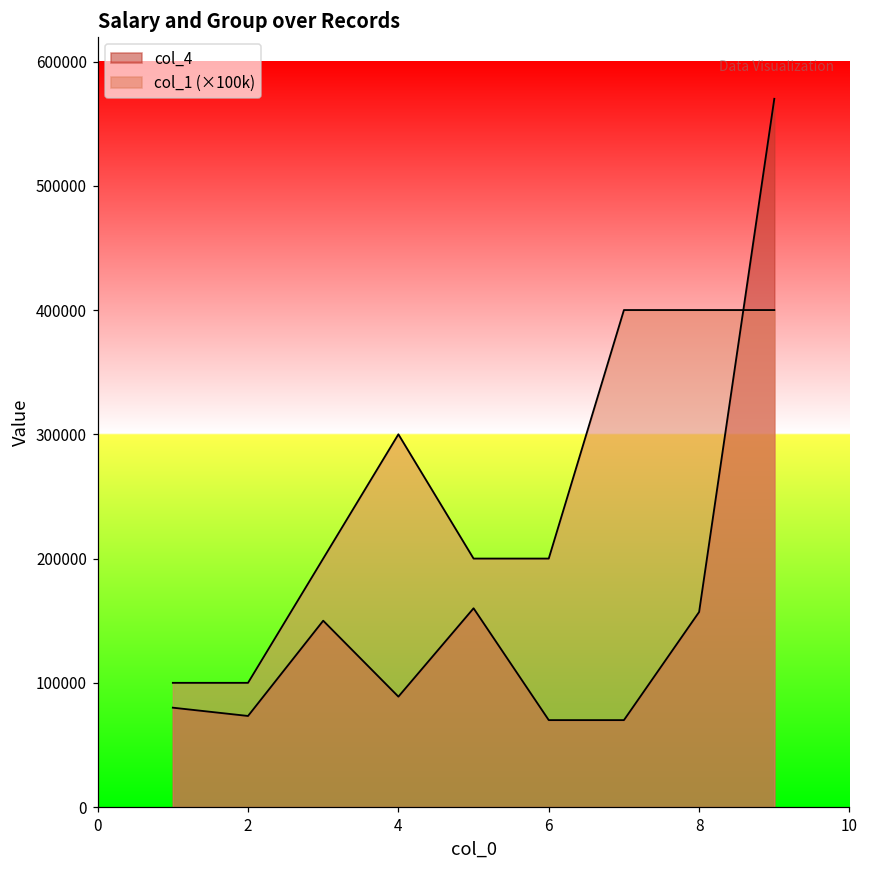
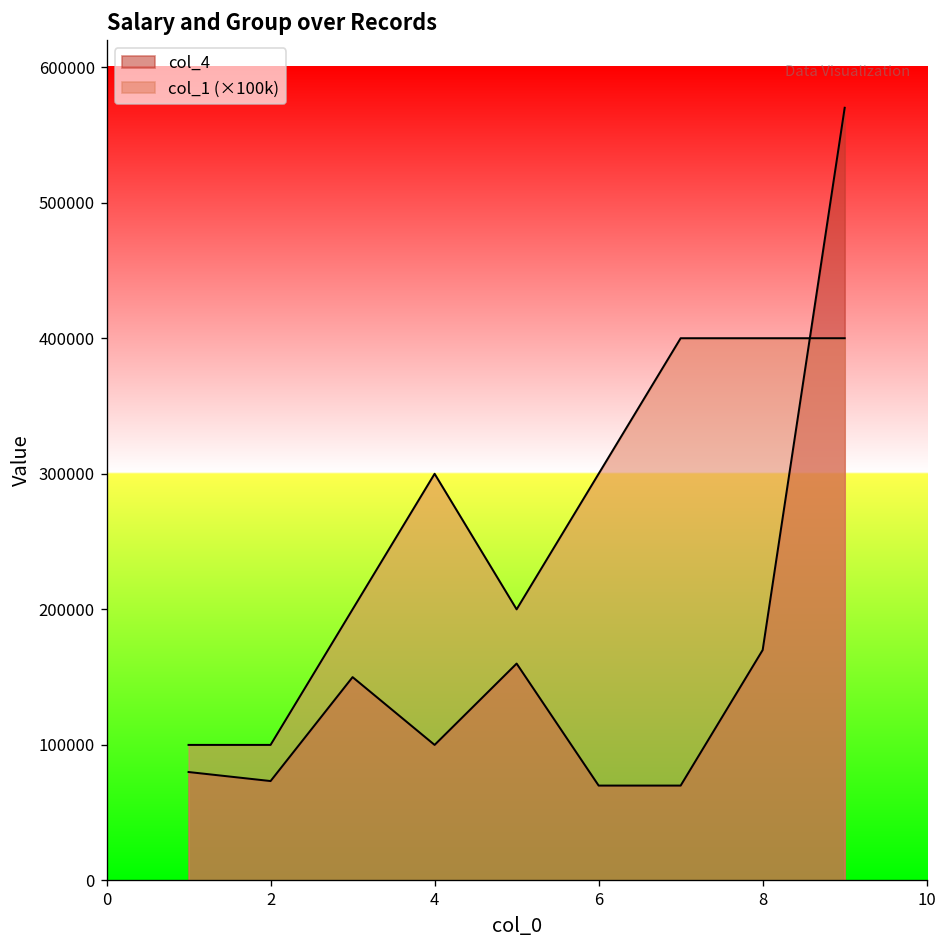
col_4, 4: 89000 -> 100000
col_1 (×100k), 6: 200000 -> 300000
col_4, 8: 157000 -> 170000
